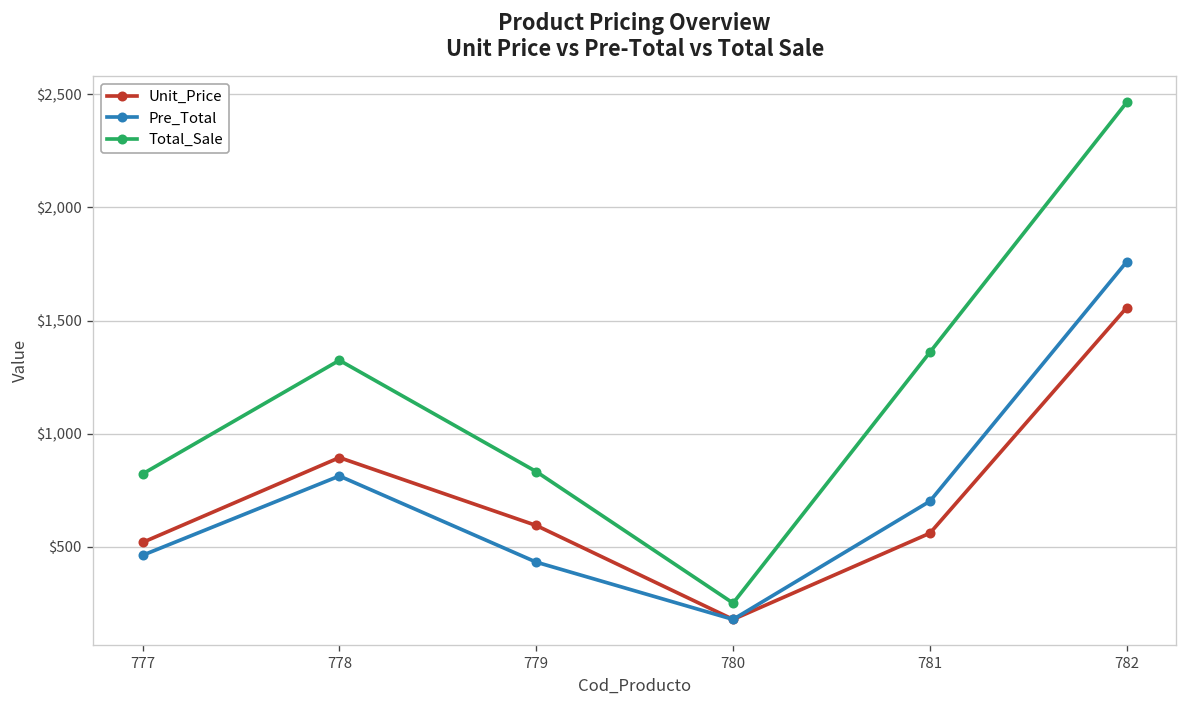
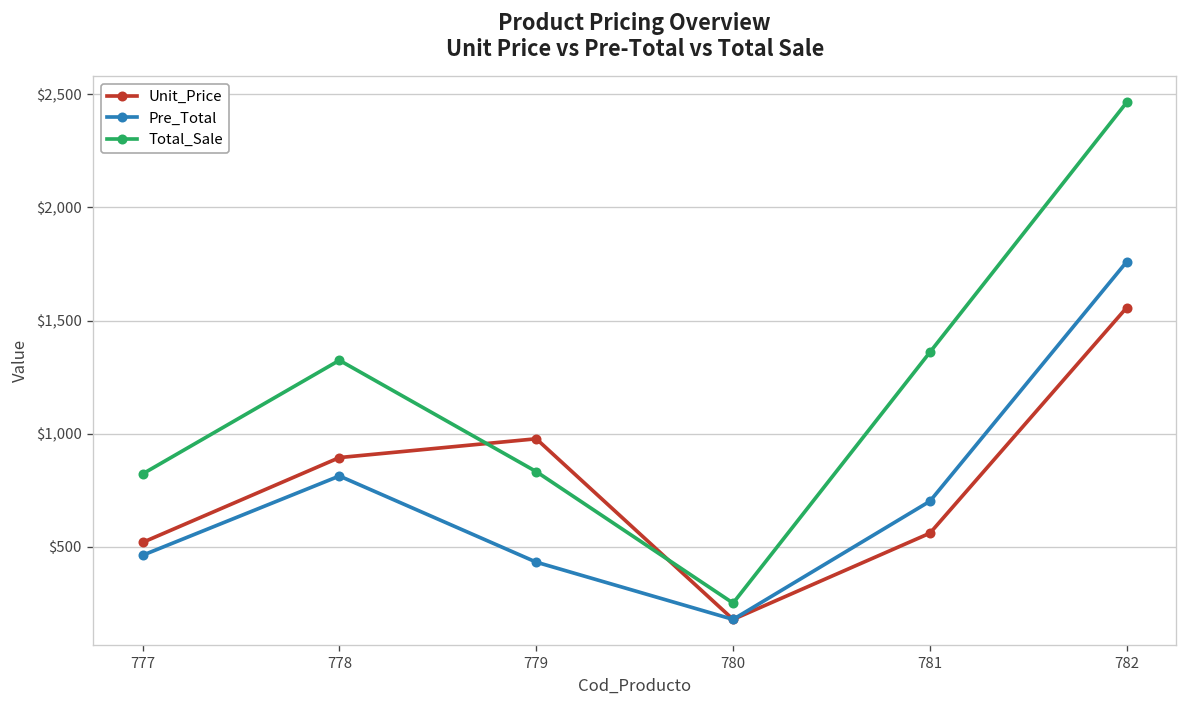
Unit_Price, 779: $600 -> $980
